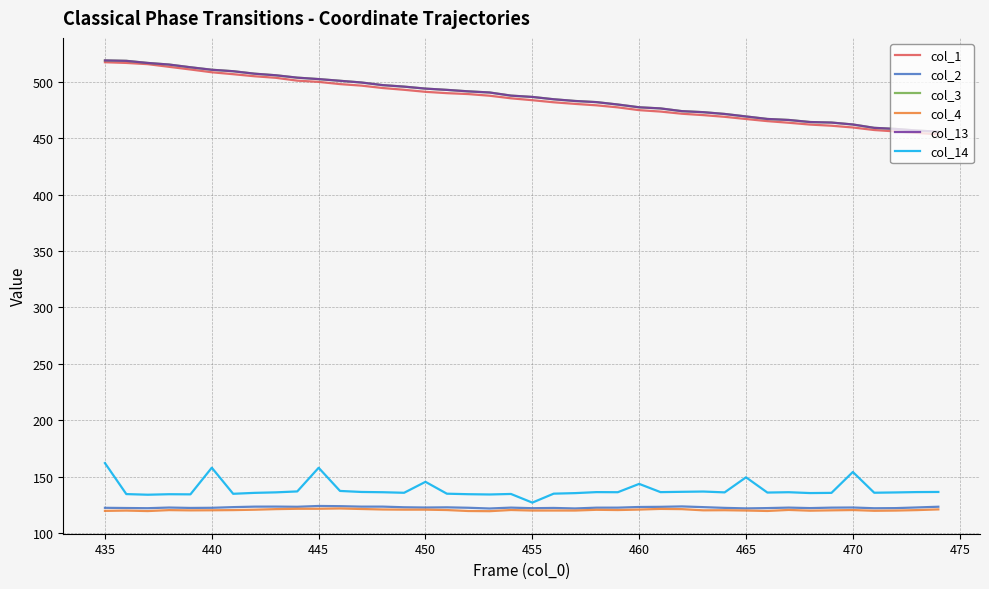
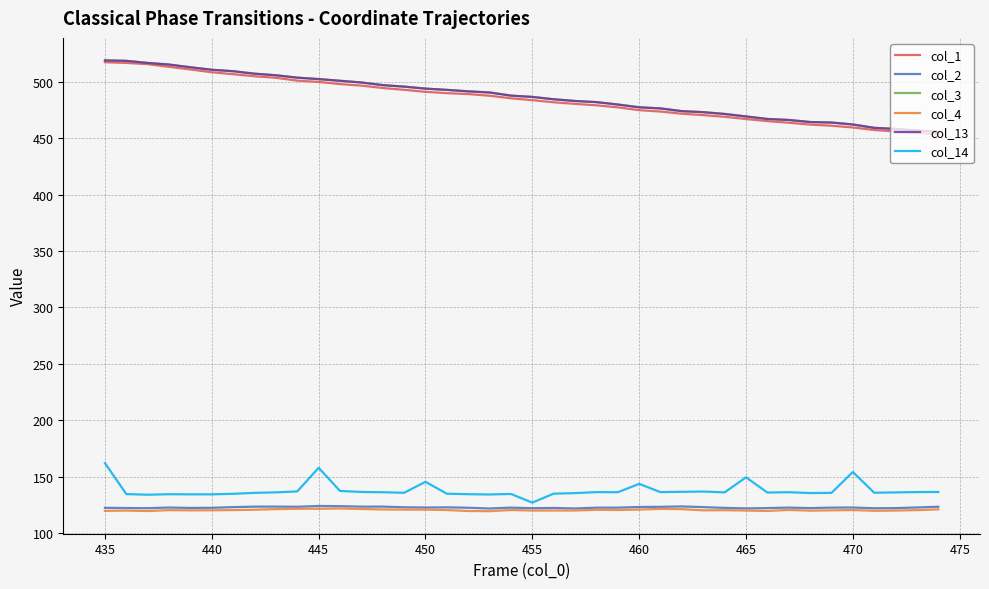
col_14, 440: 158 -> 134
